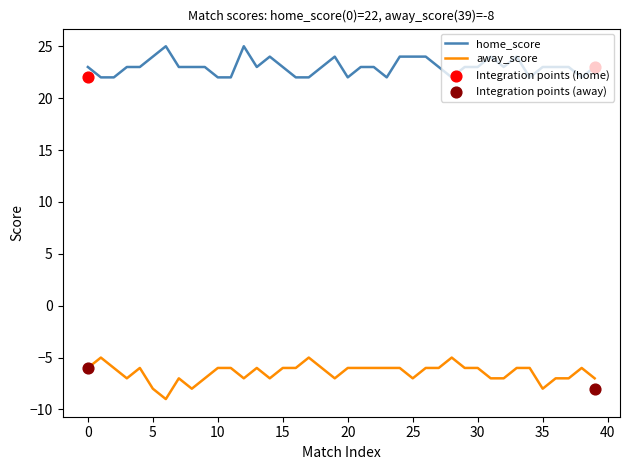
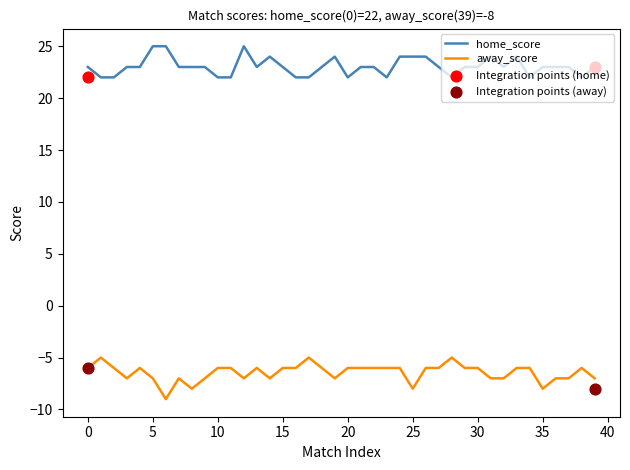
home_score, 5: 24 -> 25
away_score, 5: -8 -> -7
away_score, 25: -7 -> -8
